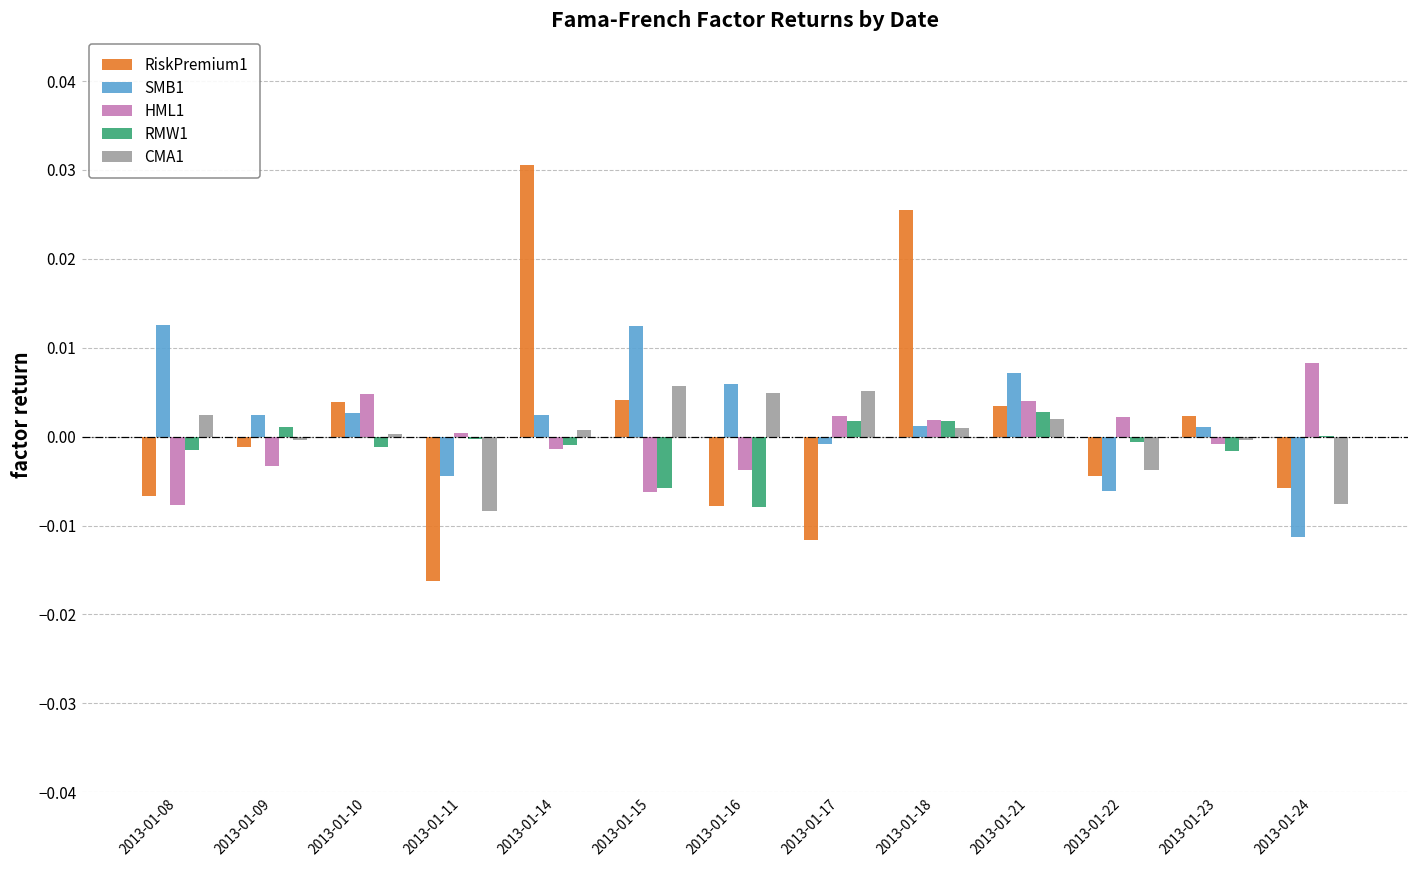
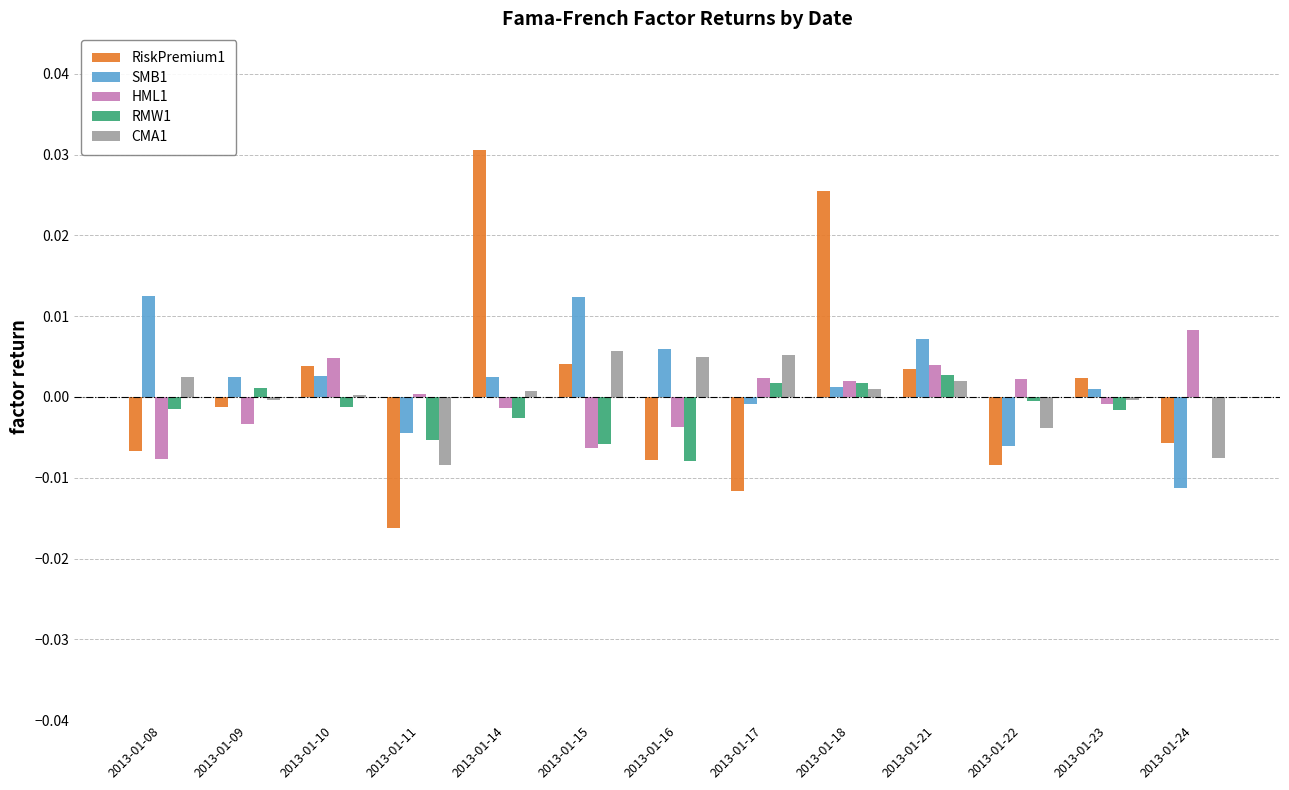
RMW1, 2013-01-11: 0.000 -> -0.005
RMW1, 2013-01-14: -0.001 -> -0.003
RiskPremium1, 2013-01-22: -0.004 -> -0.008
